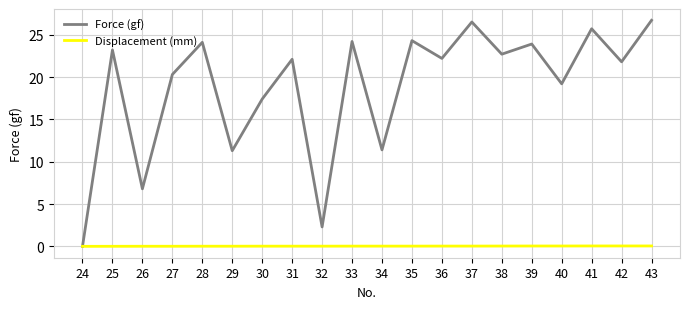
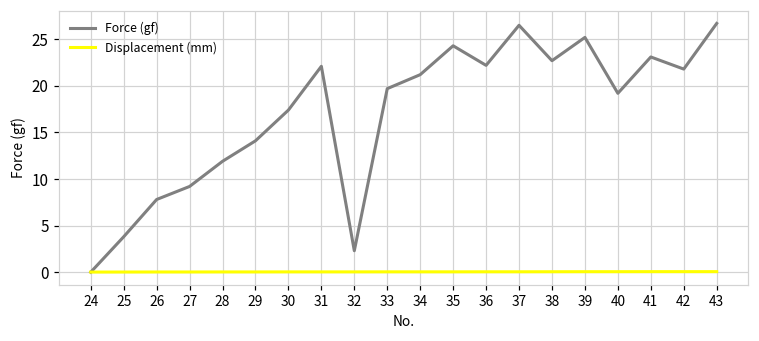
Force (gf), 25: 23 -> 4
Force (gf), 26: 7 -> 8
Force (gf), 27: 20 -> 9
Force (gf), 28: 24 -> 12
Force (gf), 29: 11 -> 14
Force (gf), 33: 24 -> 20
Force (gf), 34: 11 -> 21
Force (gf), 39: 24 -> 25
Force (gf), 41: 26 -> 23
